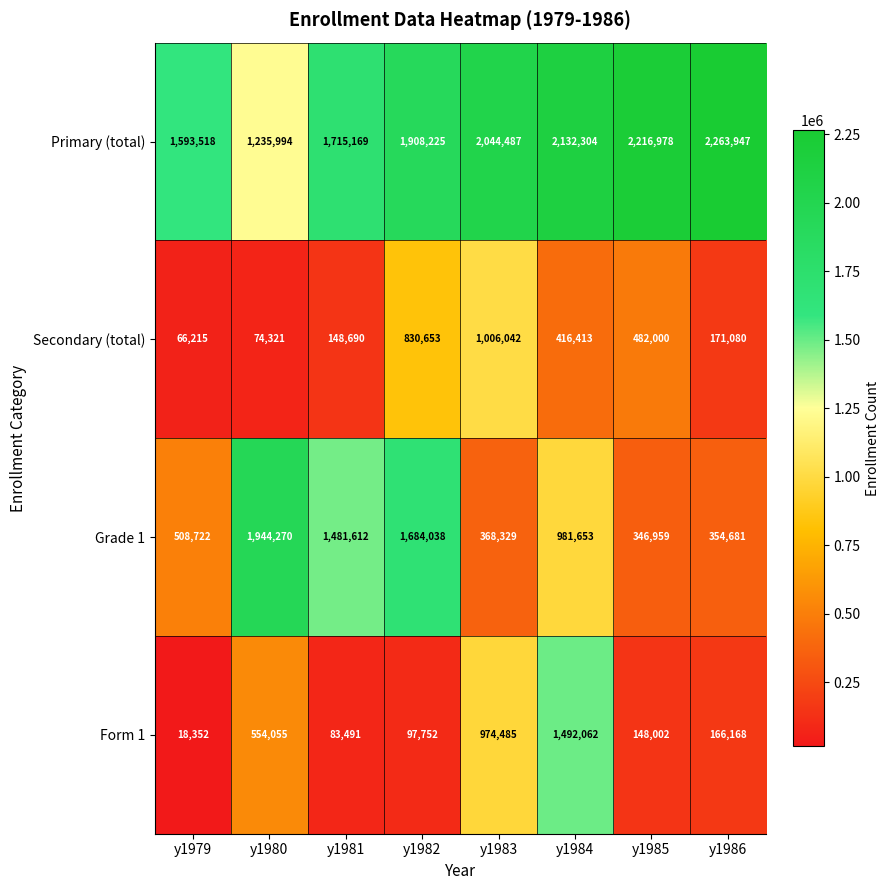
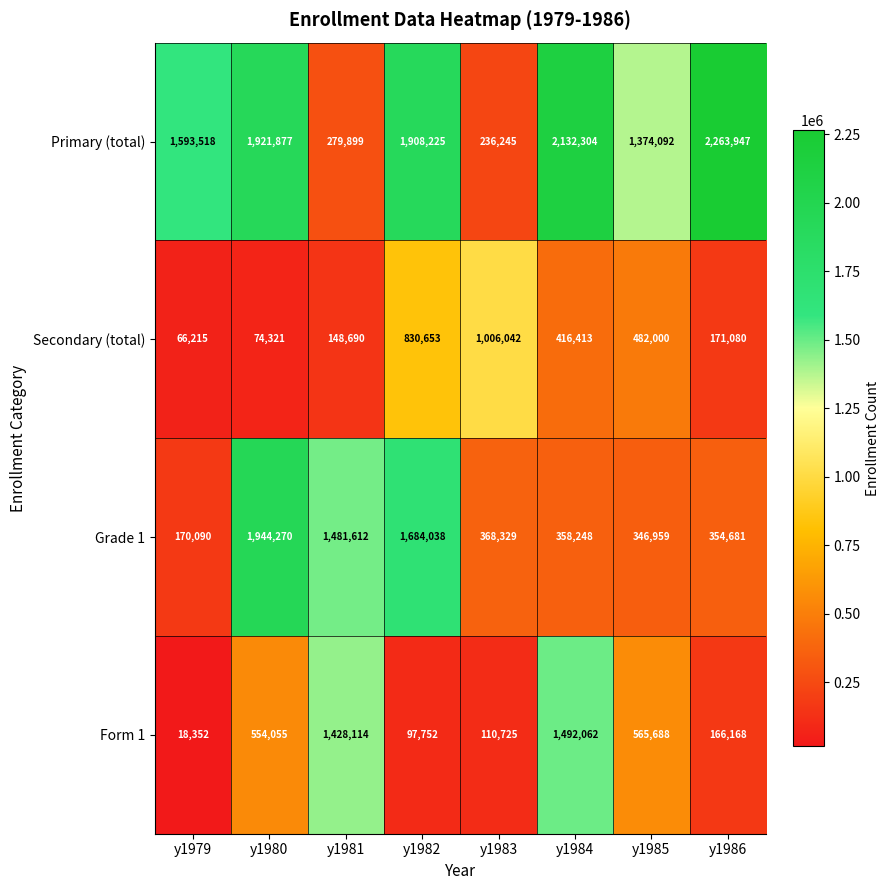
Primary (total), y1980: 1,235,994 -> 1,921,877
Primary (total), y1981: 1,715,169 -> 279,899
Primary (total), y1983: 2,044,487 -> 236,245
Primary (total), y1985: 2,216,978 -> 1,374,092
Grade 1, y1979: 508,722 -> 170,090
Grade 1, y1984: 981,653 -> 358,248
Form 1, y1981: 83,491 -> 1,428,114
Form 1, y1983: 974,485 -> 110,725
Form 1, y1985: 148,002 -> 565,688
